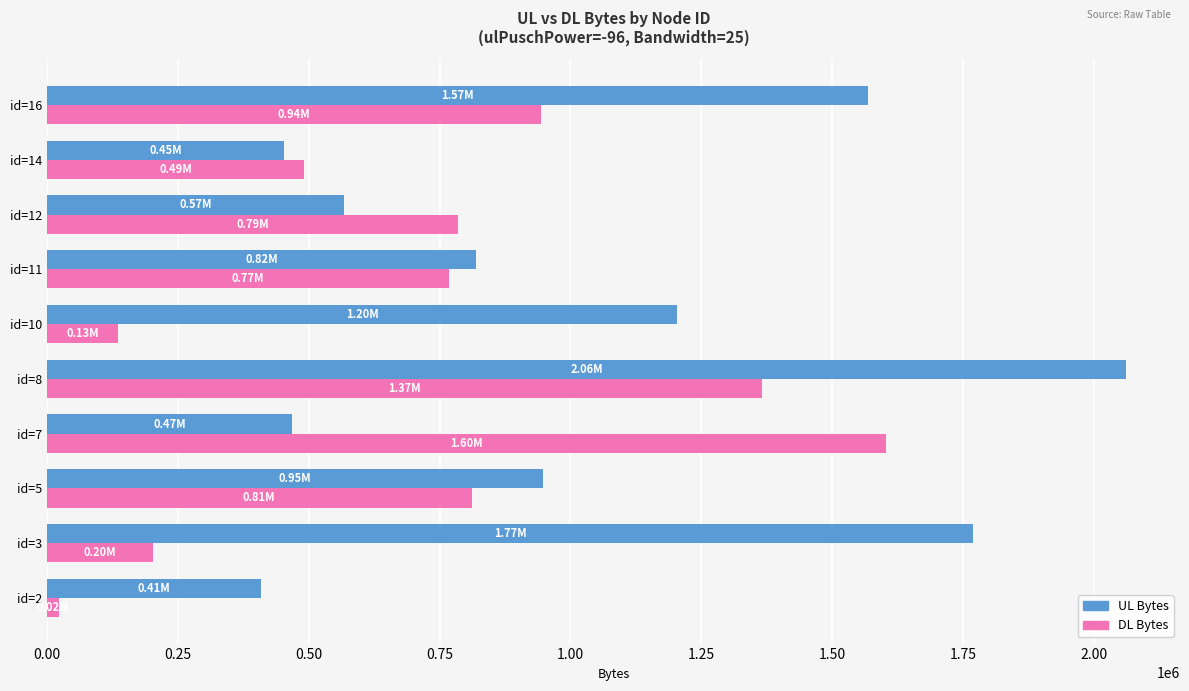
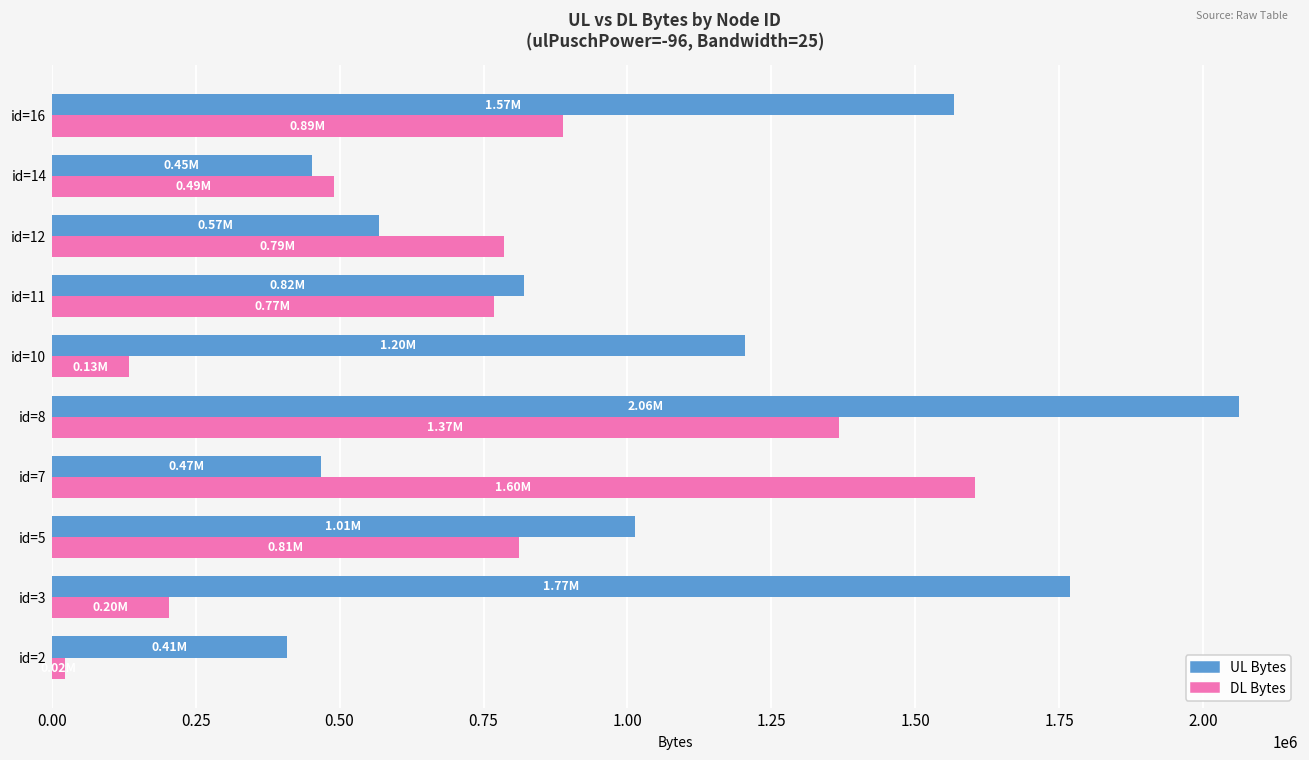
DL Bytes, id=16: 0.94M -> 0.89M
UL Bytes, id=5: 0.95M -> 1.01M
